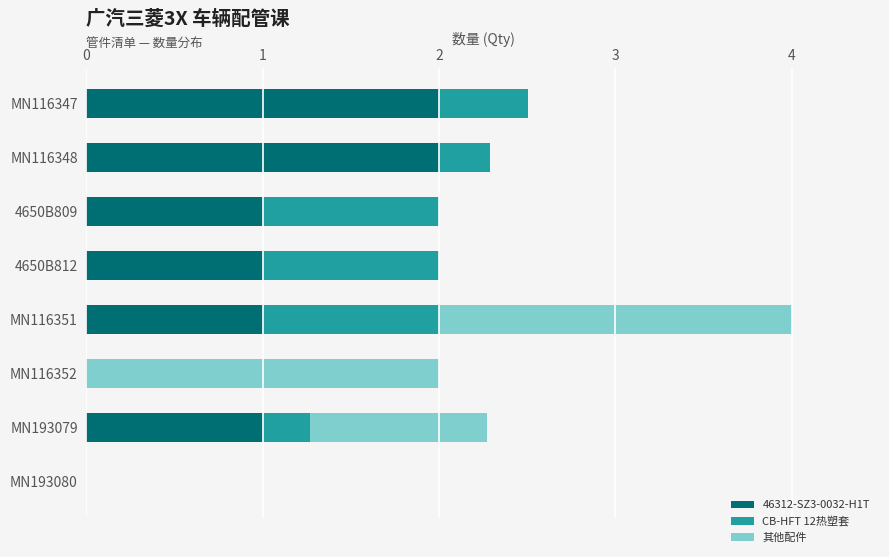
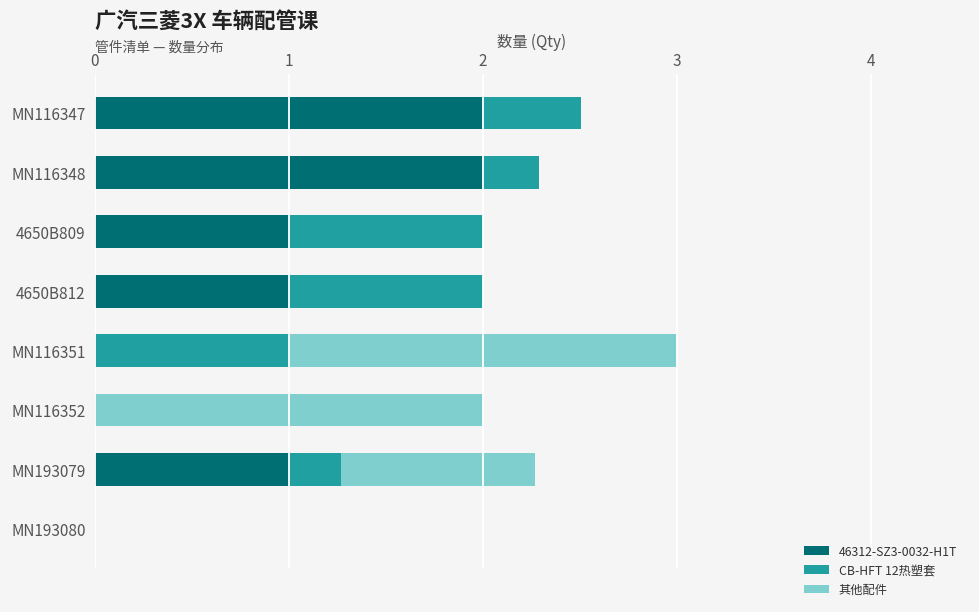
46312-SZ3-0032-H1T, MN116351: 1 -> 0
